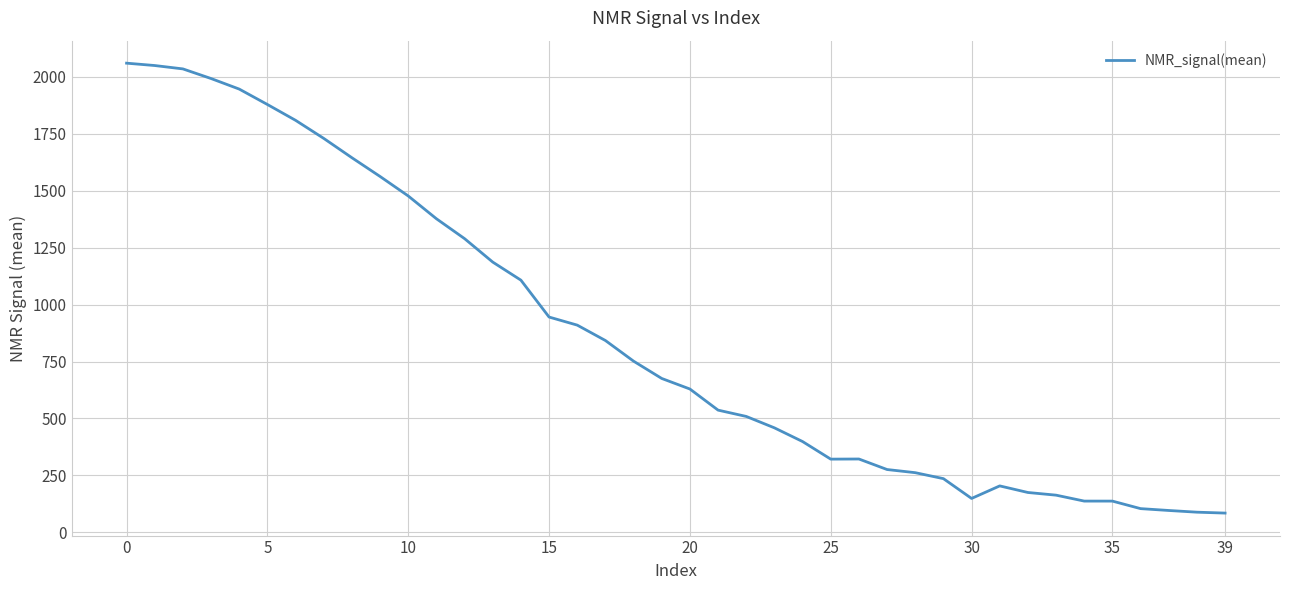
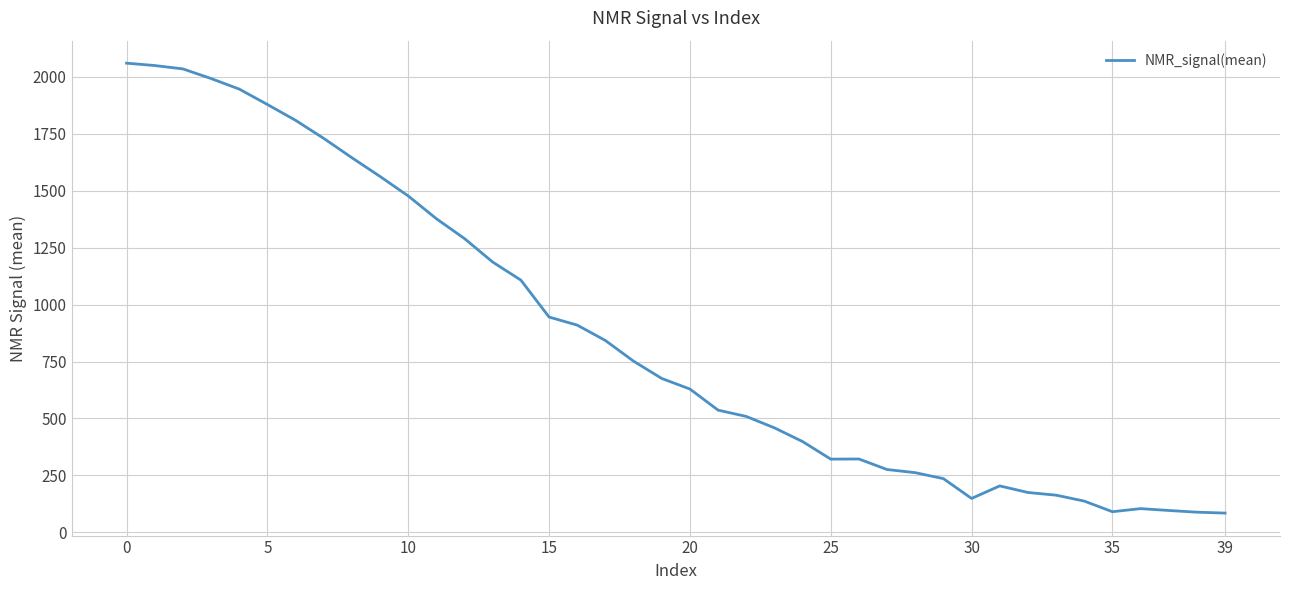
35: 140 -> 90
